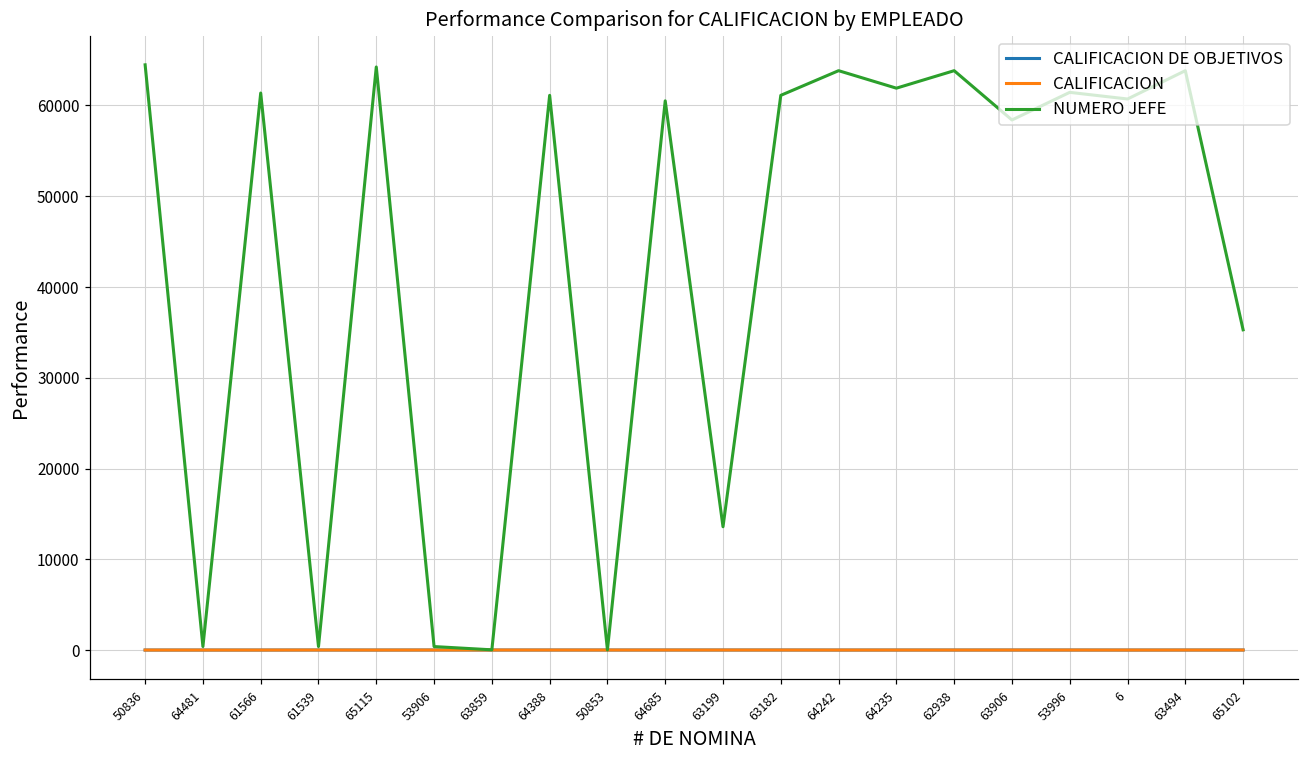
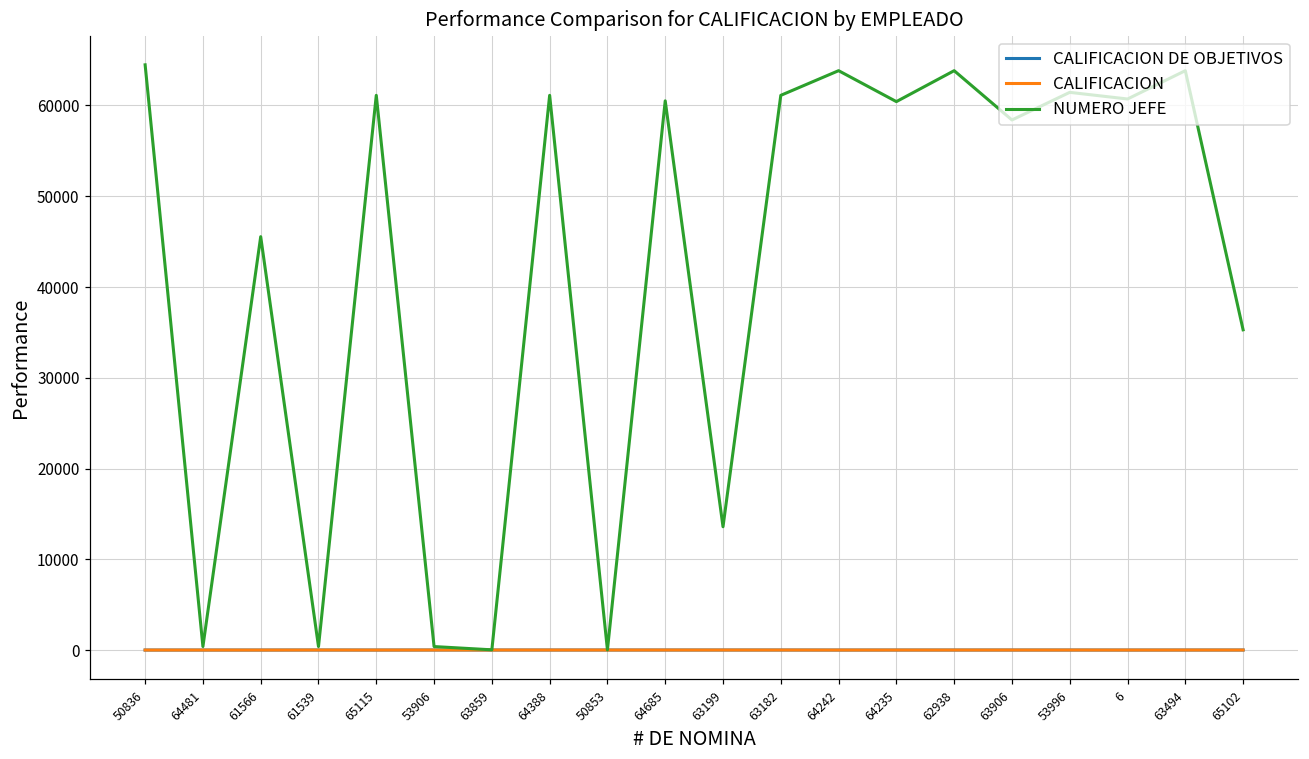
NUMERO JEFE, 61566: 61000 -> 46000
NUMERO JEFE, 65115: 64000 -> 61000
NUMERO JEFE, 64235: 62000 -> 60000
